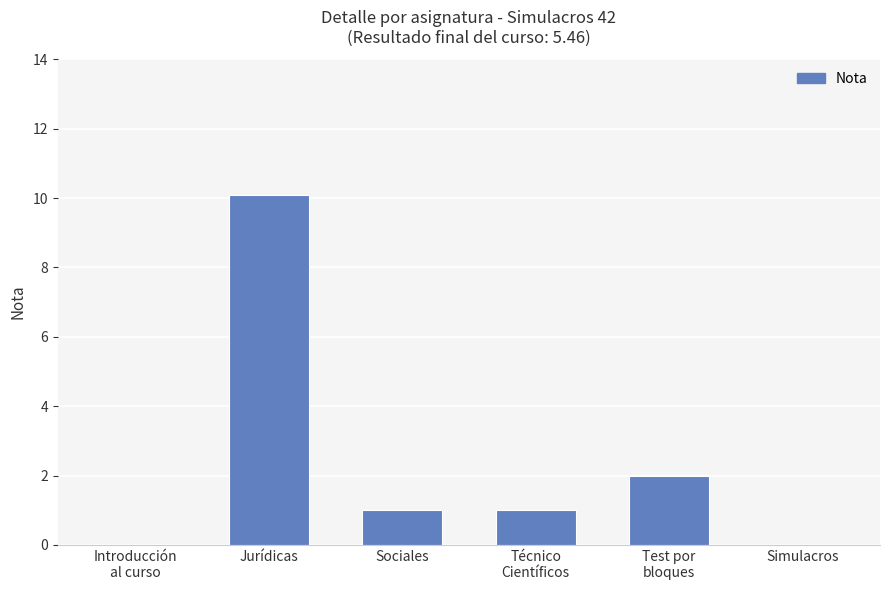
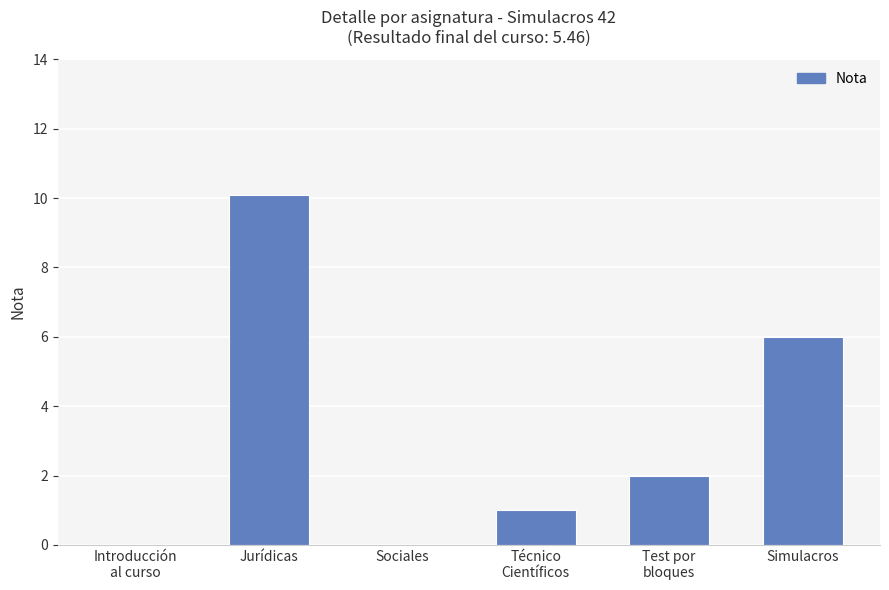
Sociales: 1 -> 0
Simulacros: 0 -> 6
